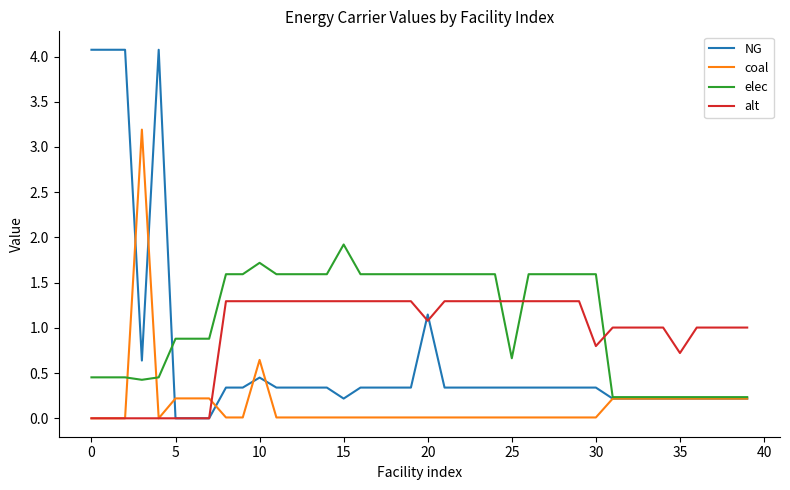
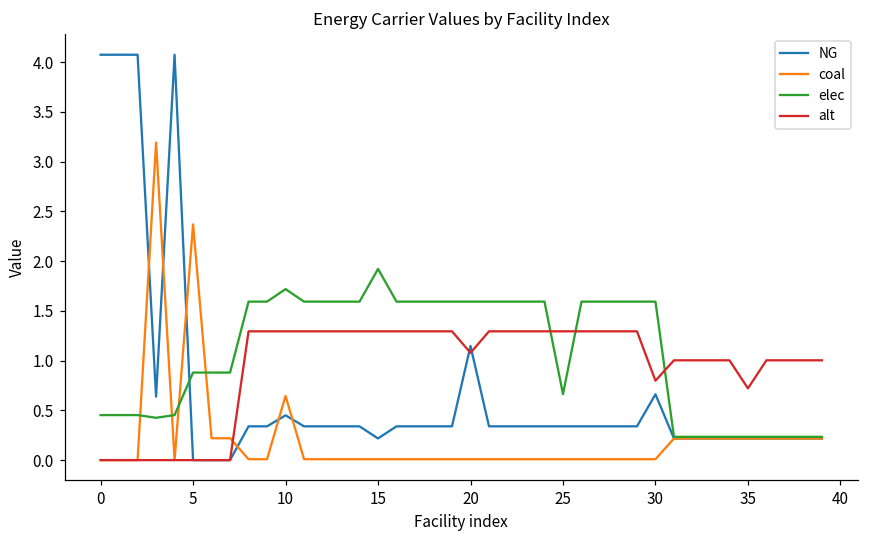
coal, 5: 0.2 -> 2.4
NG, 30: 0.3 -> 0.7
